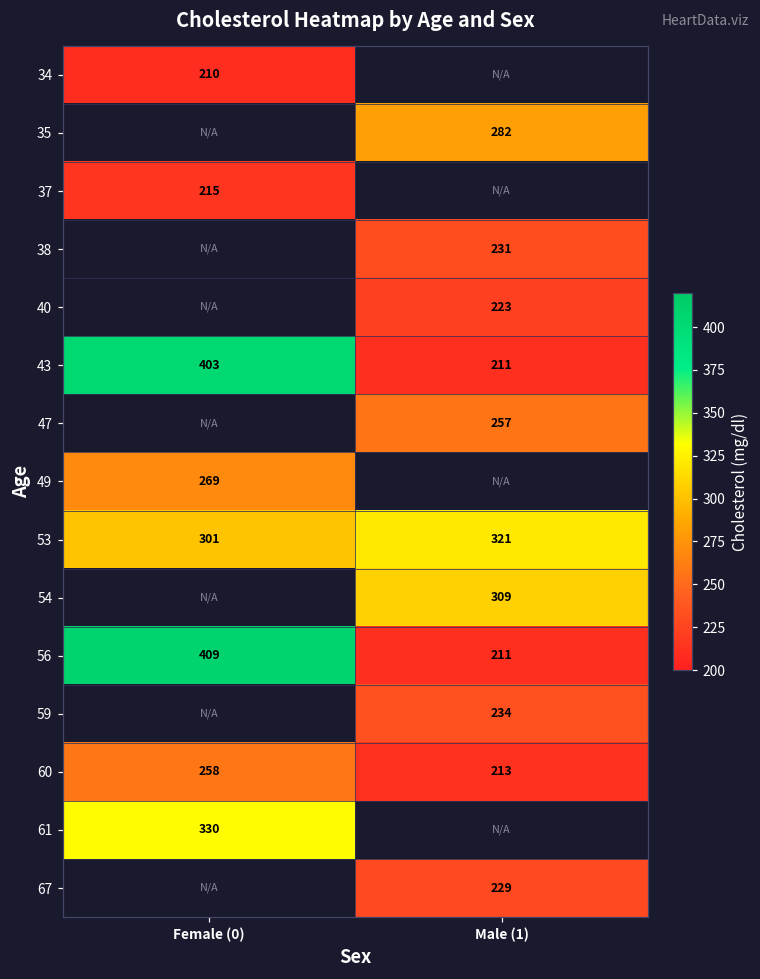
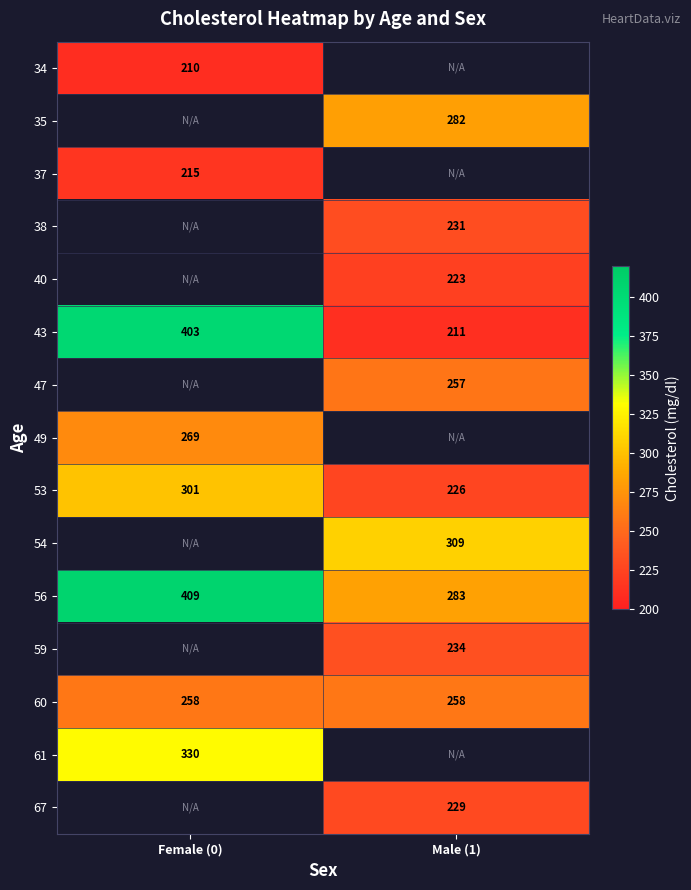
53, Male (1): 321 -> 226
56, Male (1): 211 -> 283
60, Male (1): 213 -> 258
